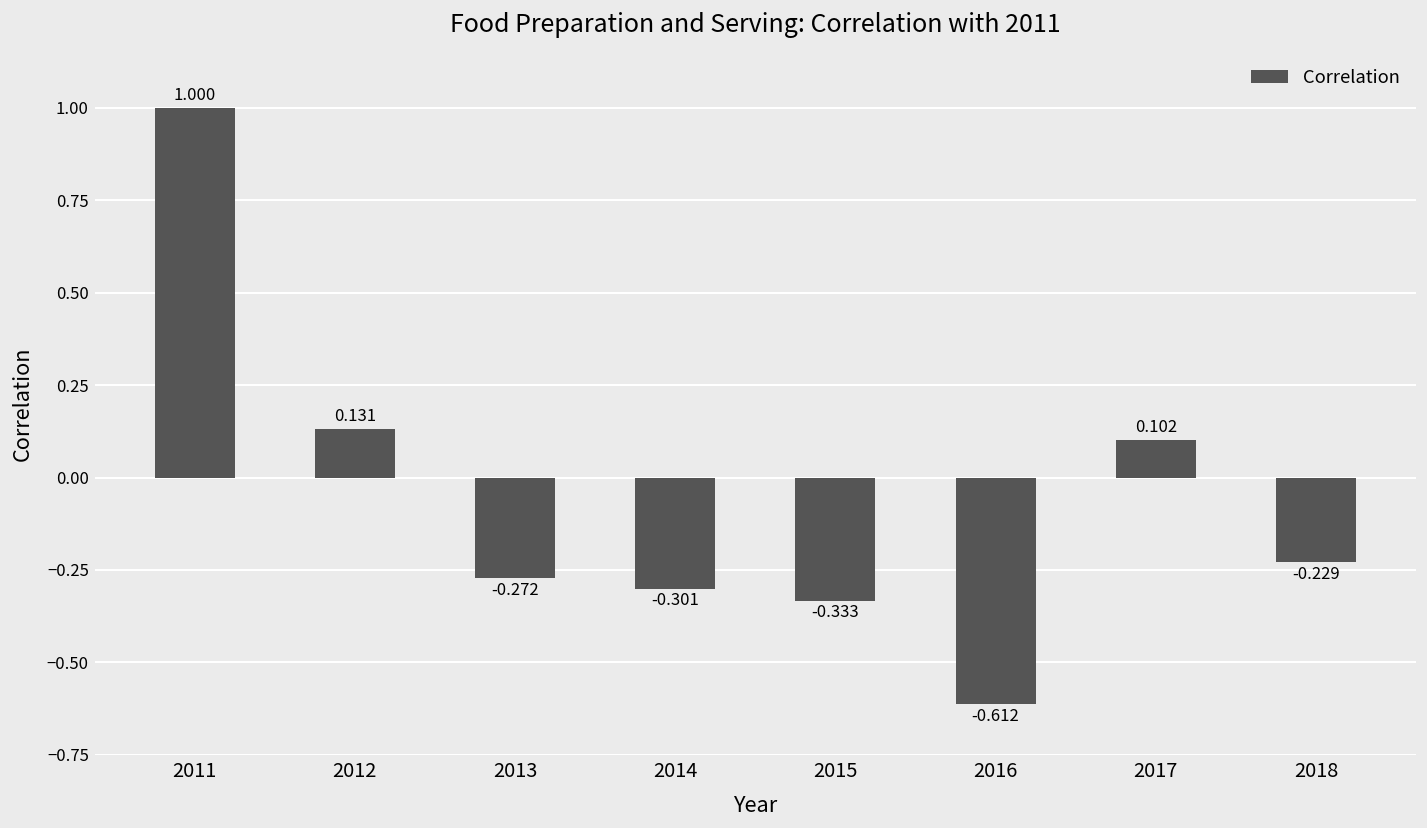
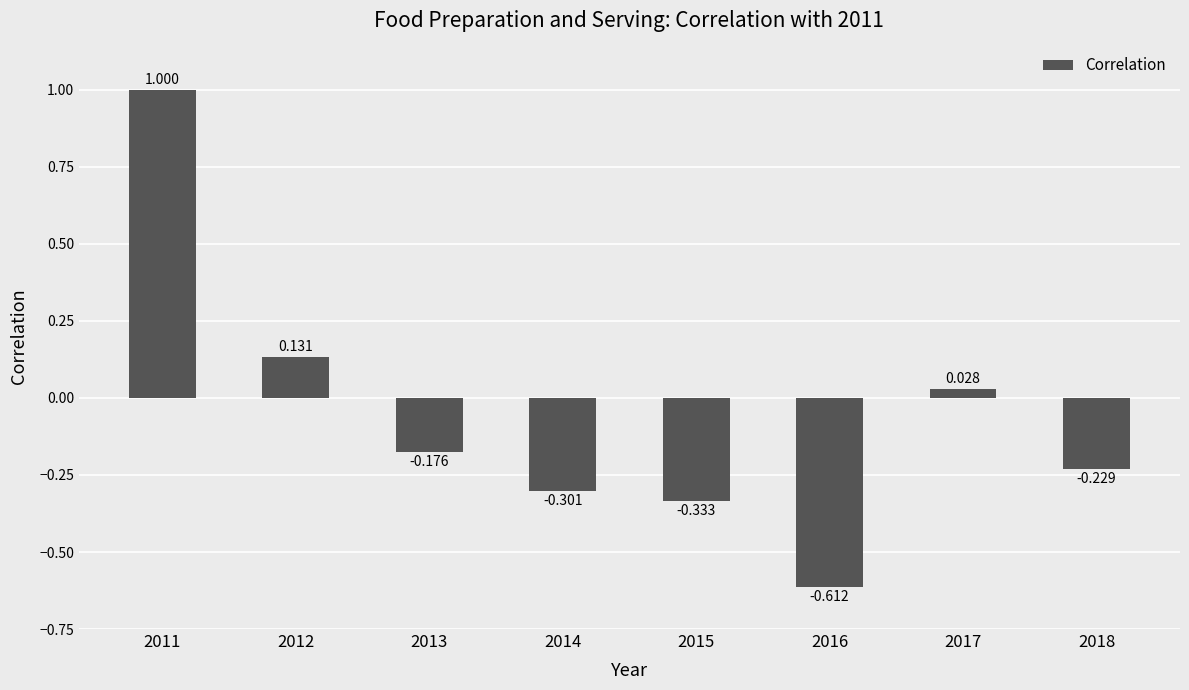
2013: -0.272 -> -0.176
2017: 0.102 -> 0.028
